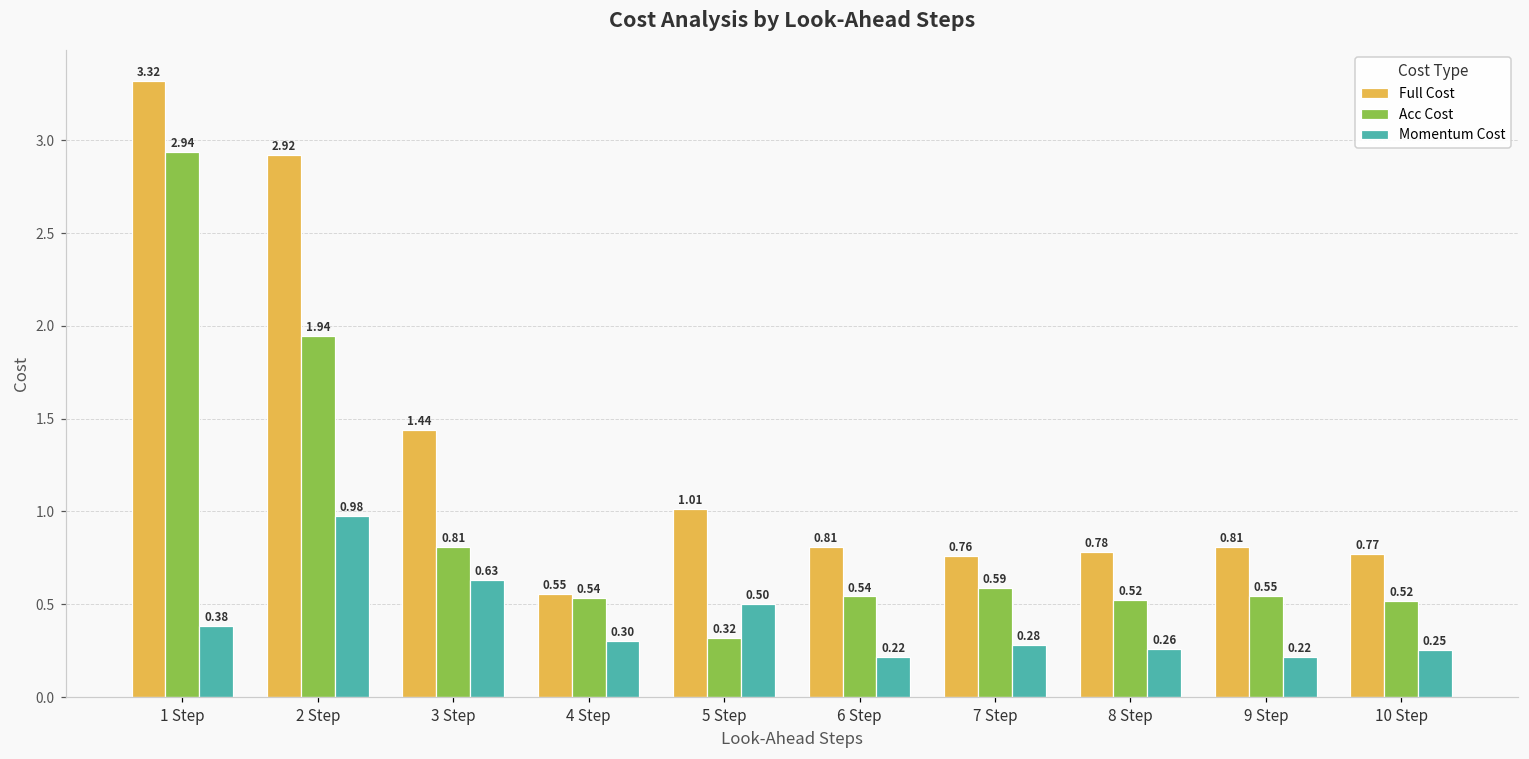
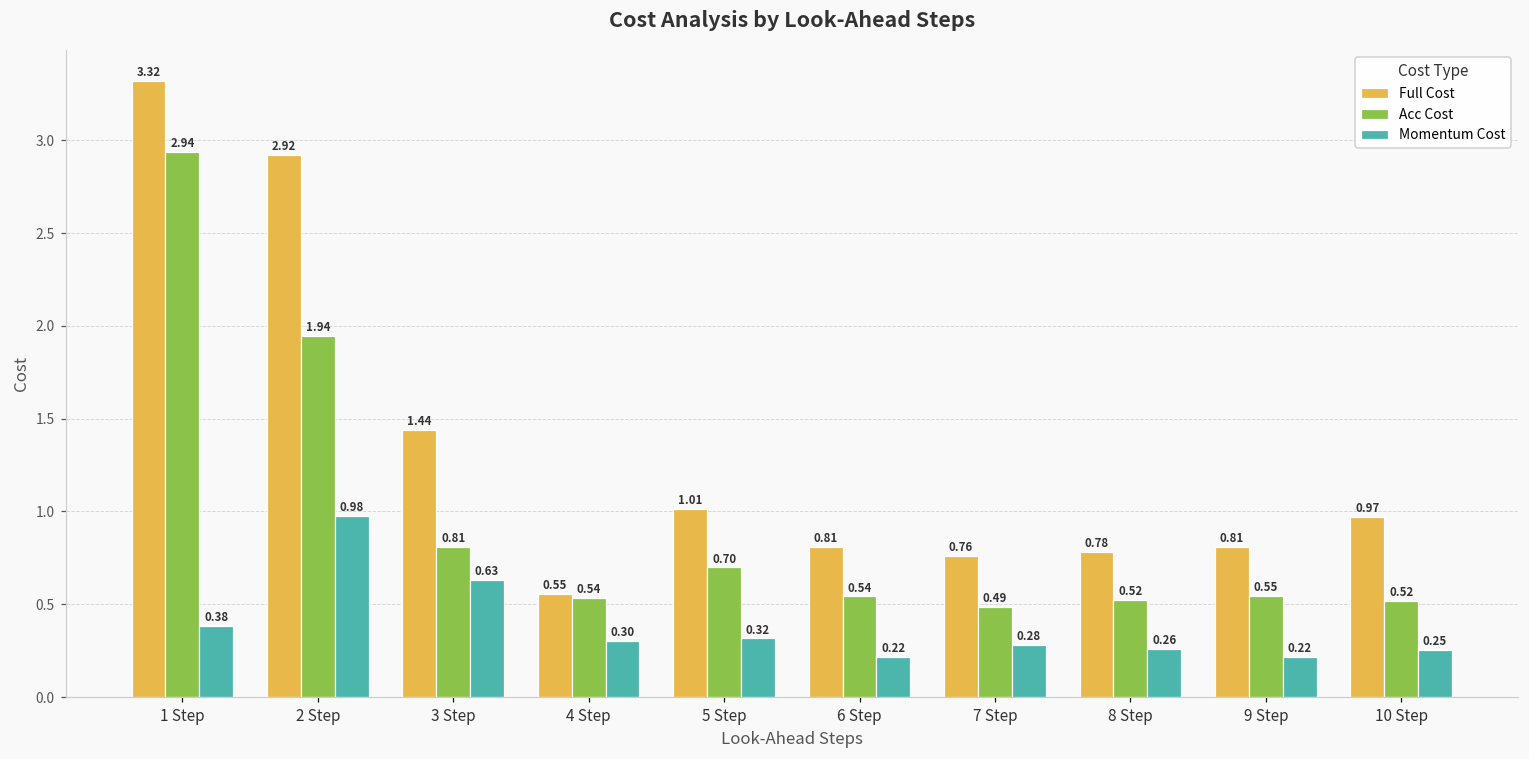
Acc Cost, 5 Step: 0.32 -> 0.70
Momentum Cost, 5 Step: 0.50 -> 0.32
Acc Cost, 7 Step: 0.59 -> 0.49
Full Cost, 10 Step: 0.77 -> 0.97
